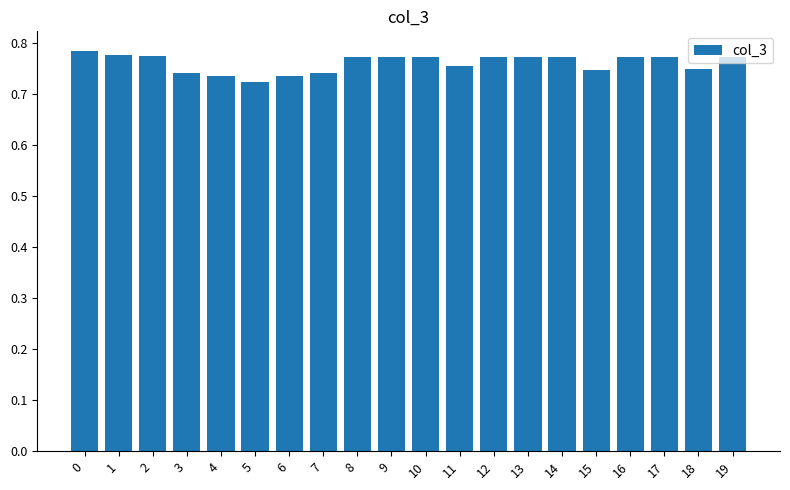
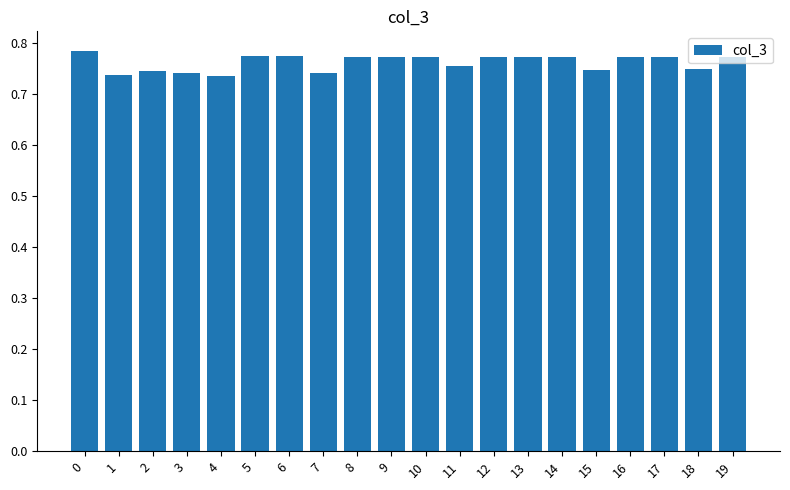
1: 0.78 -> 0.74
2: 0.77 -> 0.75
5: 0.72 -> 0.77
6: 0.73 -> 0.77
